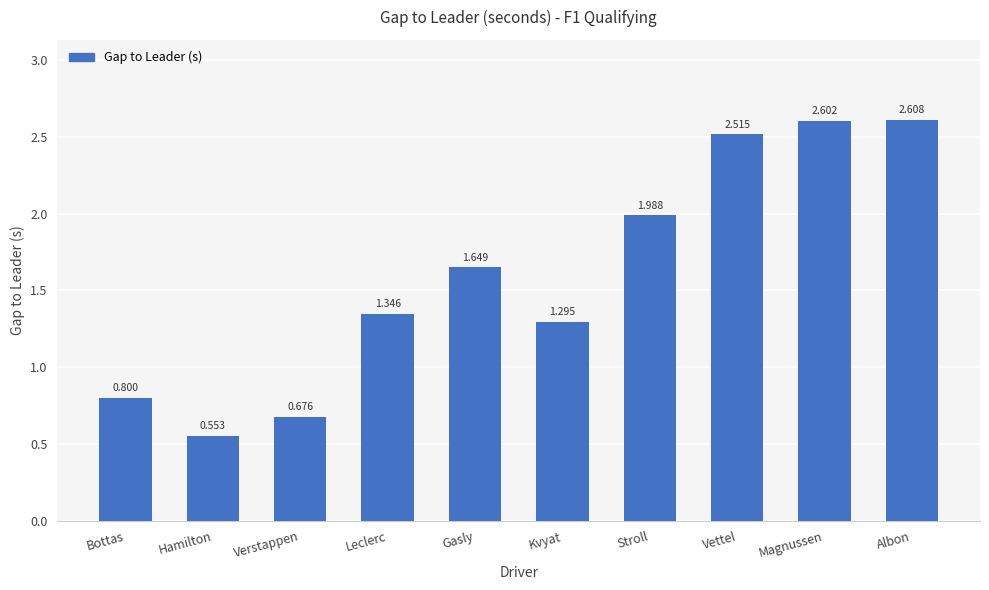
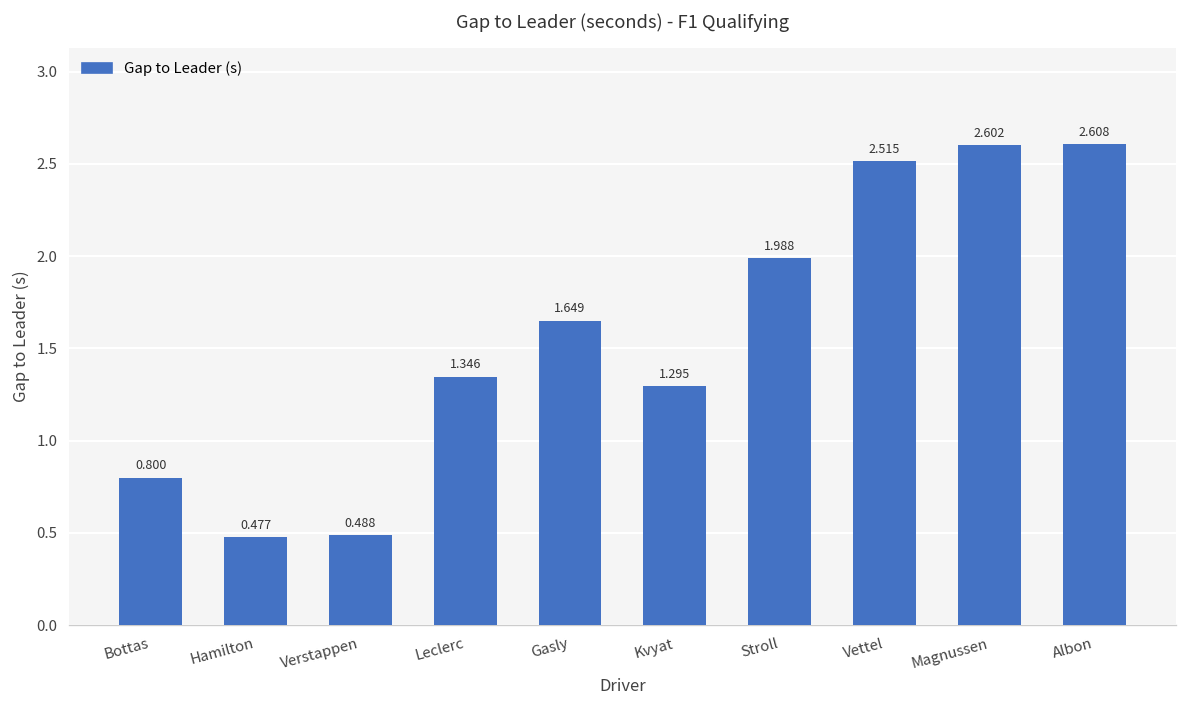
Hamilton: 0.553 -> 0.477
Verstappen: 0.676 -> 0.488
